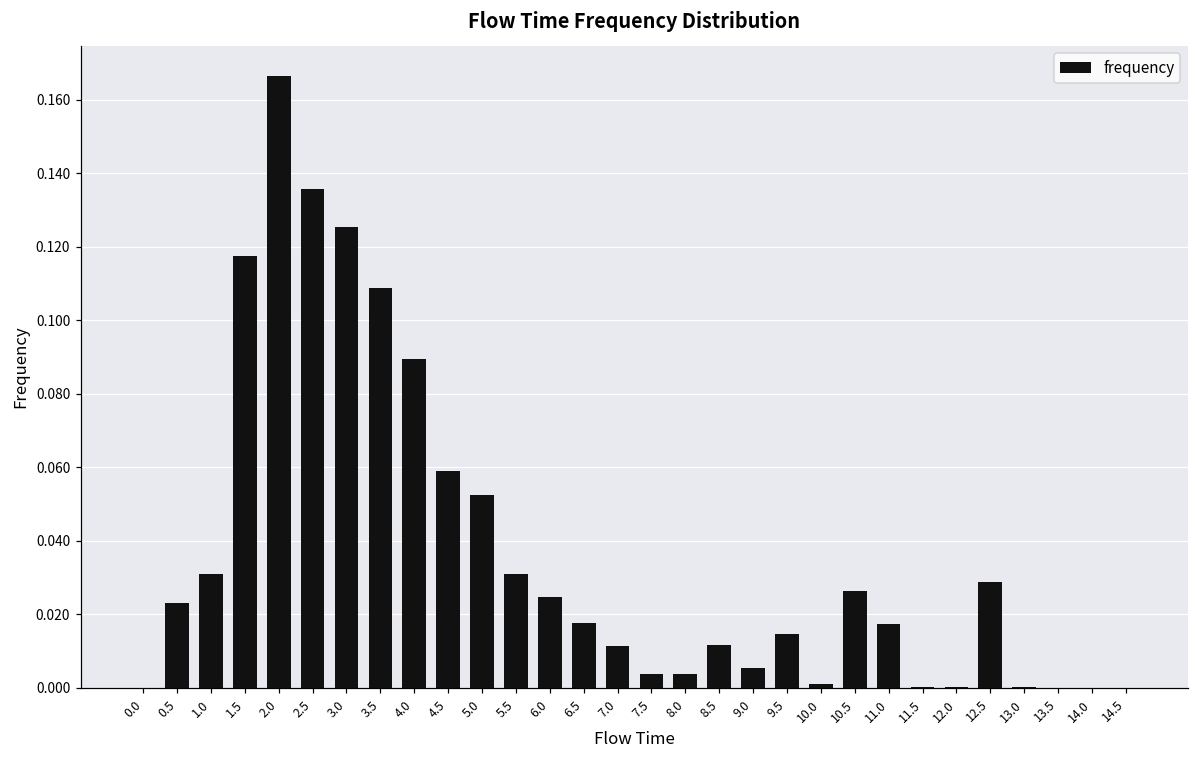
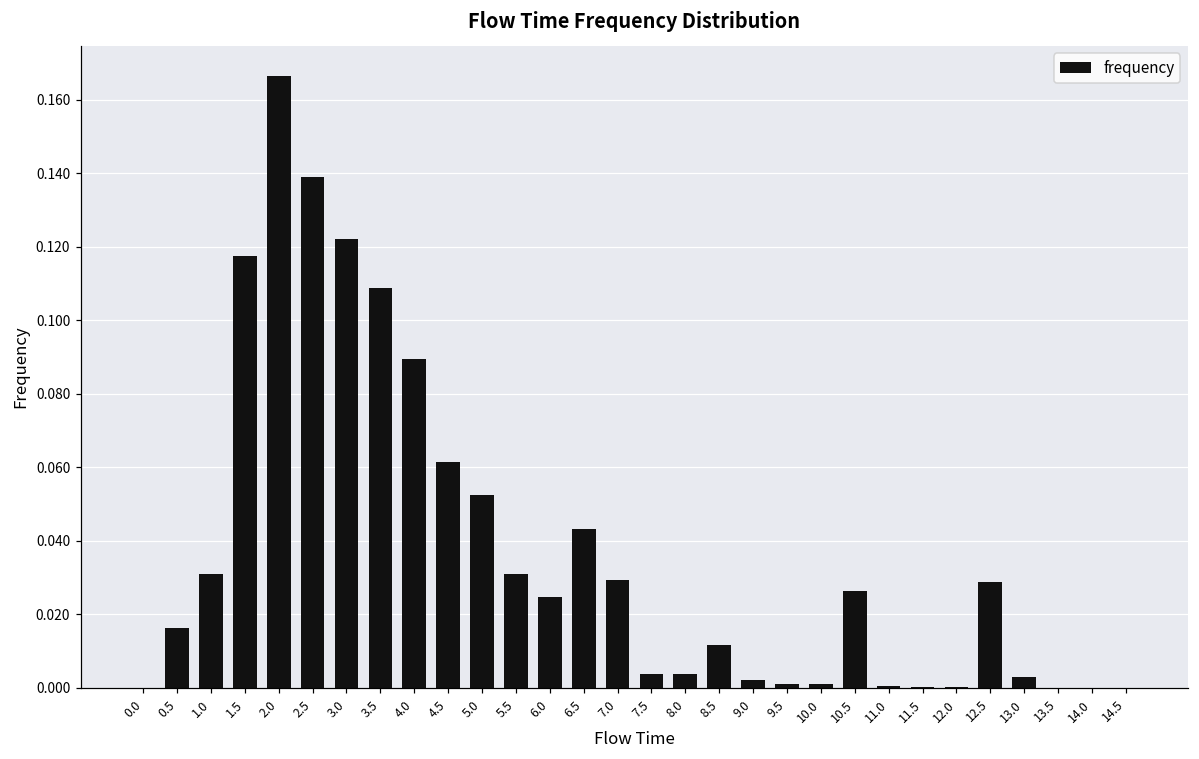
0.5: 0.023 -> 0.016
2.5: 0.136 -> 0.139
3.0: 0.125 -> 0.122
4.5: 0.059 -> 0.062
6.5: 0.018 -> 0.043
7.0: 0.011 -> 0.029
9.0: 0.005 -> 0.002
9.5: 0.015 -> 0.001
11.0: 0.017 -> 0.001
13.0: 0.000 -> 0.003
